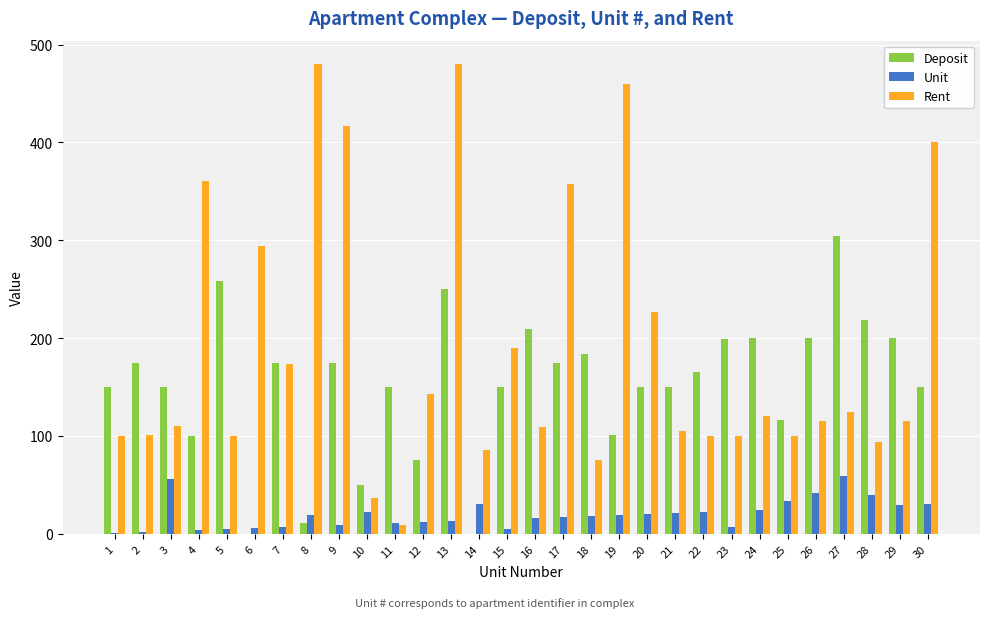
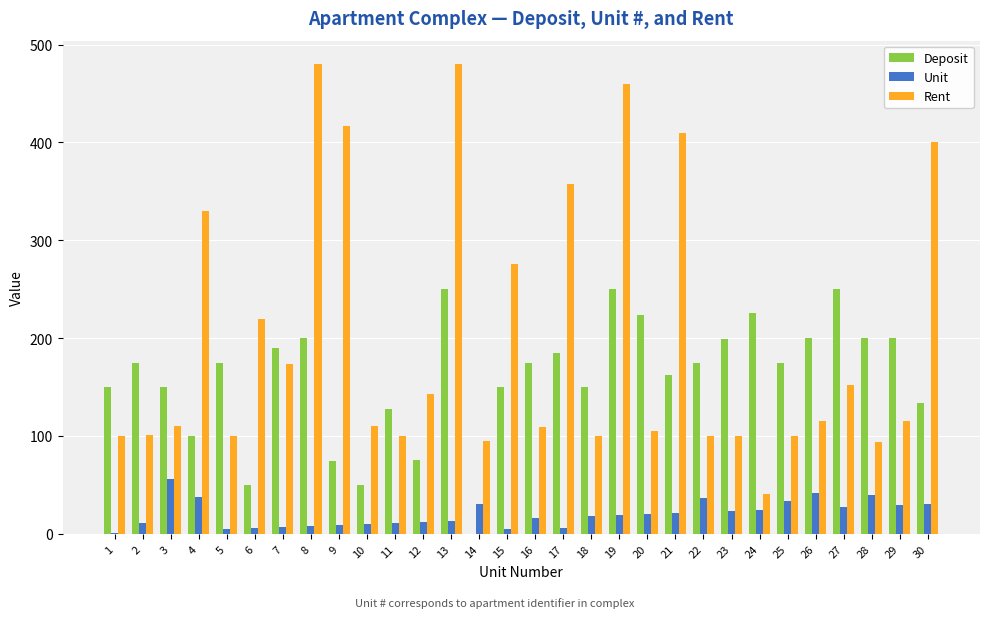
Unit, 2: 0 -> 10
Unit, 4: 0 -> 40
Rent, 4: 360 -> 330
Deposit, 5: 260 -> 180
Deposit, 6: 0 -> 50
Rent, 6: 290 -> 220
Deposit, 7: 180 -> 190
Deposit, 8: 10 -> 200
Unit, 8: 20 -> 10
Deposit, 9: 180 -> 70
Unit, 10: 20 -> 10
Rent, 10: 40 -> 110
Deposit, 11: 150 -> 130
Rent, 11: 10 -> 100
Rent, 14: 90 -> 100
Rent, 15: 190 -> 280
Deposit, 16: 210 -> 180
Deposit, 17: 180 -> 190
Unit, 17: 20 -> 10
Deposit, 18: 180 -> 150
Rent, 18: 80 -> 100
Deposit, 19: 100 -> 250
Deposit, 20: 150 -> 220
Rent, 20: 230 -> 110
Deposit, 21: 150 -> 160
Rent, 21: 110 -> 410
Deposit, 22: 170 -> 180
Unit, 22: 20 -> 40
Unit, 23: 10 -> 20
Deposit, 24: 200 -> 230
Rent, 24: 120 -> 40
Deposit, 25: 120 -> 180
Deposit, 27: 300 -> 250
Unit, 27: 60 -> 30
Rent, 27: 130 -> 150
Deposit, 28: 220 -> 200
Deposit, 30: 150 -> 130
